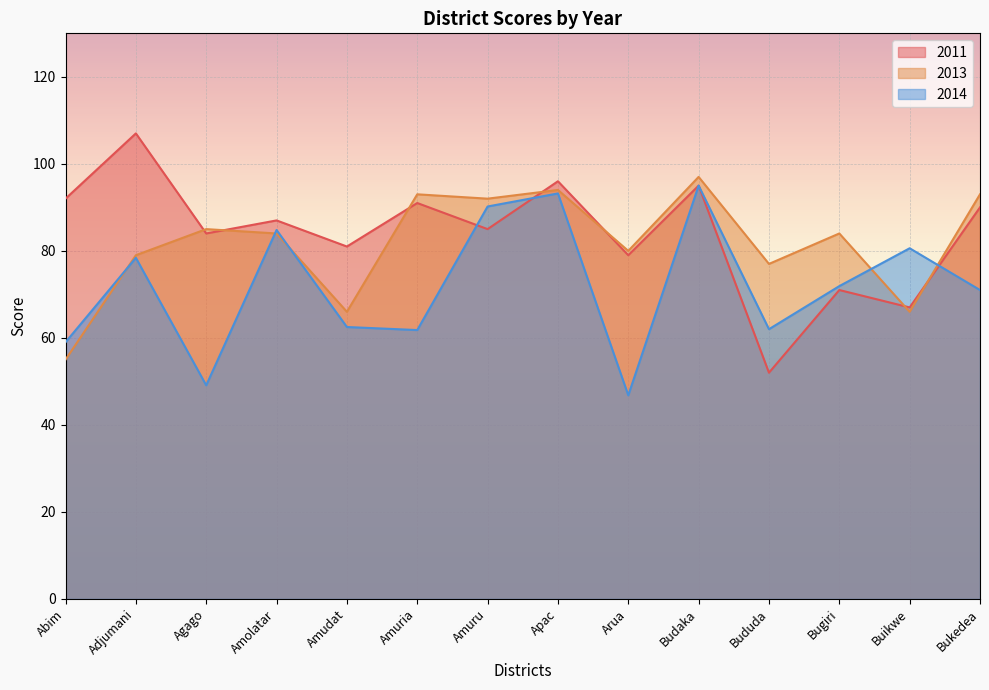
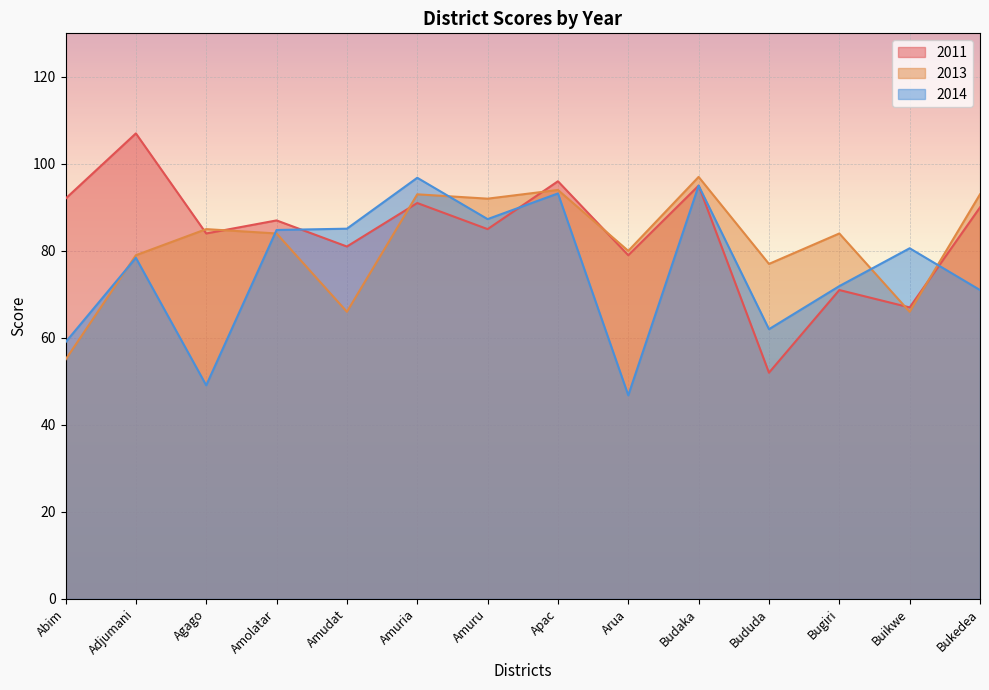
2014, Amudat: 63 -> 85
2014, Amuria: 62 -> 97
2014, Amuru: 90 -> 87
